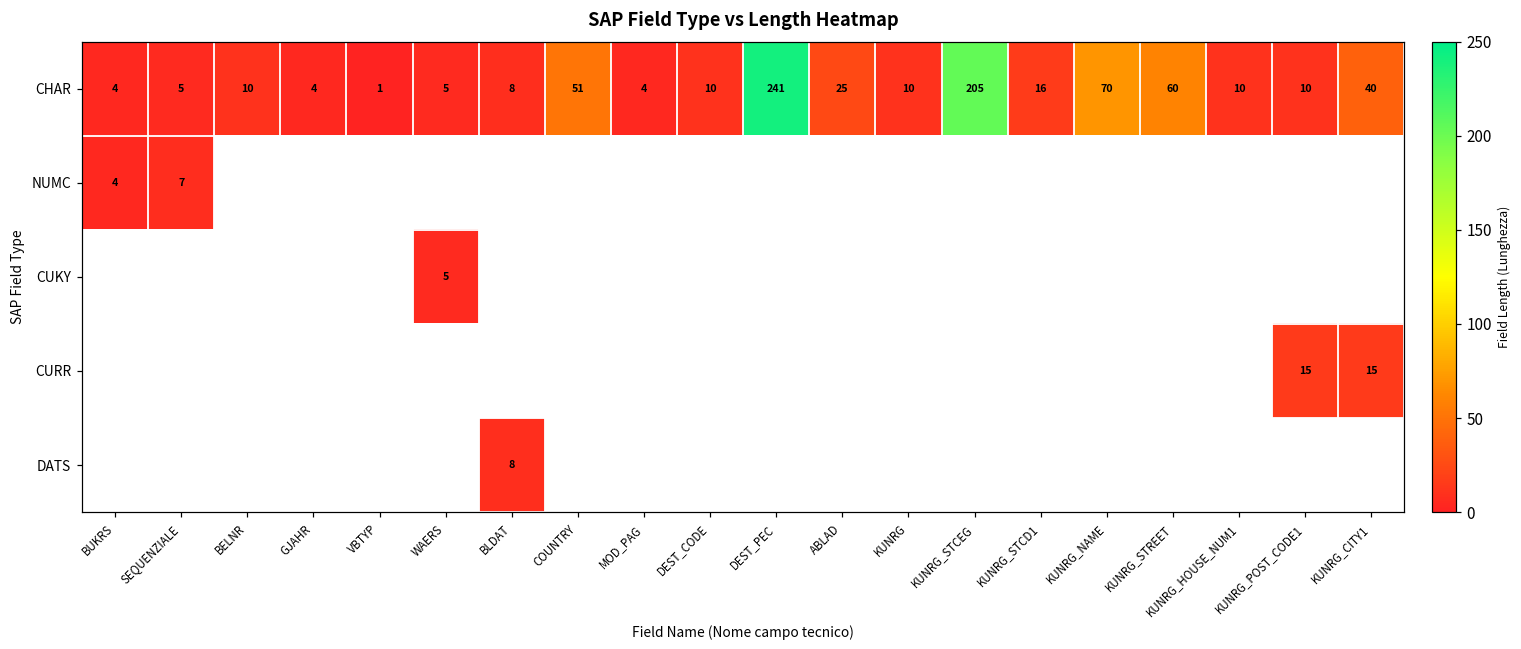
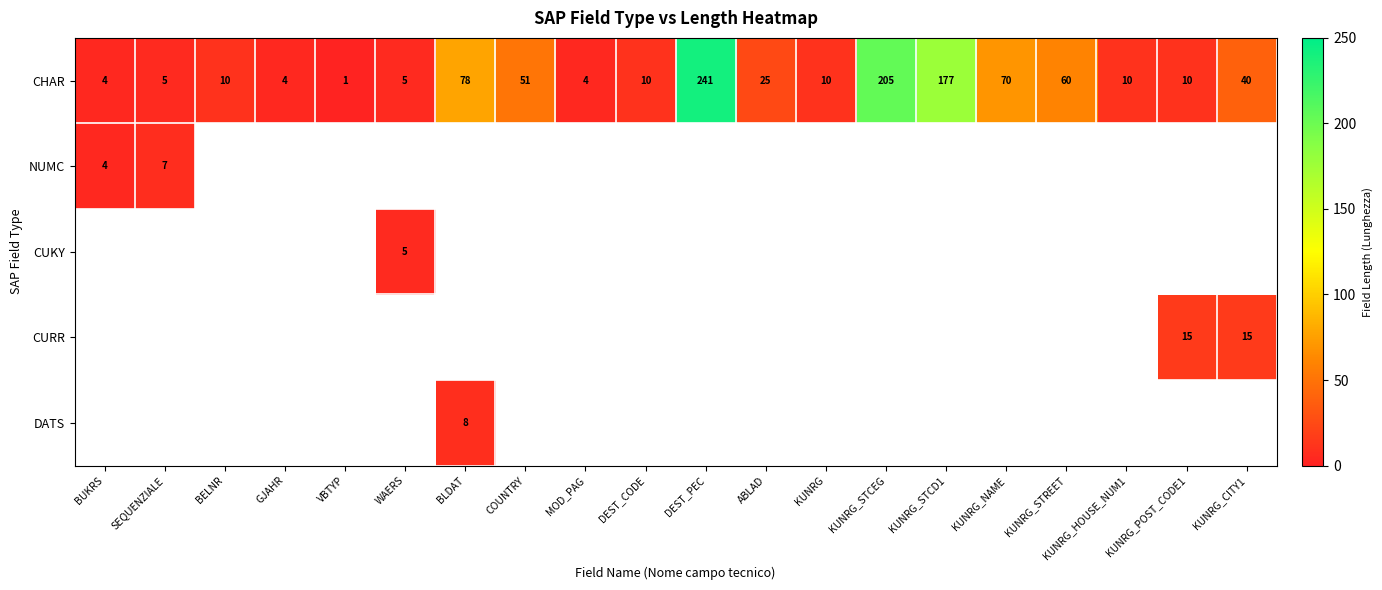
CHAR, BLDAT: 8 -> 78
CHAR, KUNRG_STCD1: 16 -> 177
